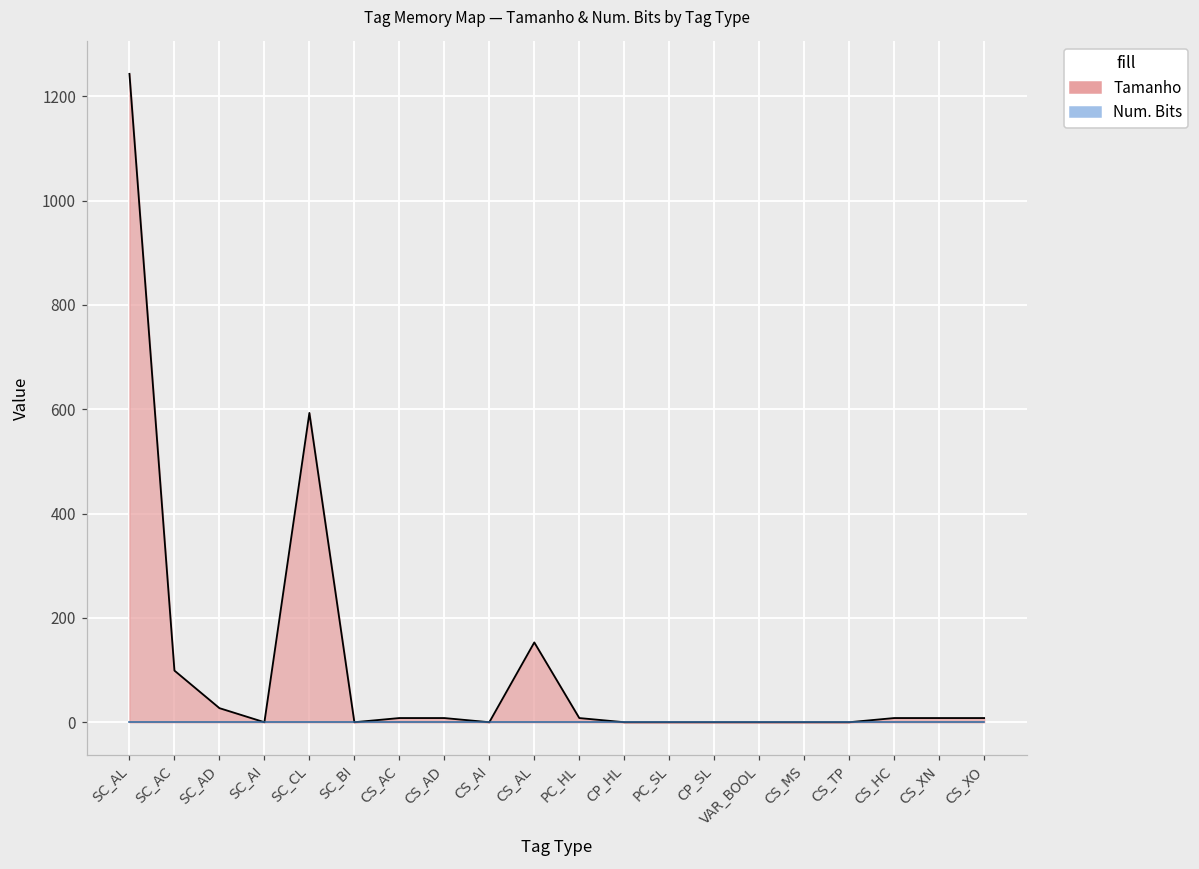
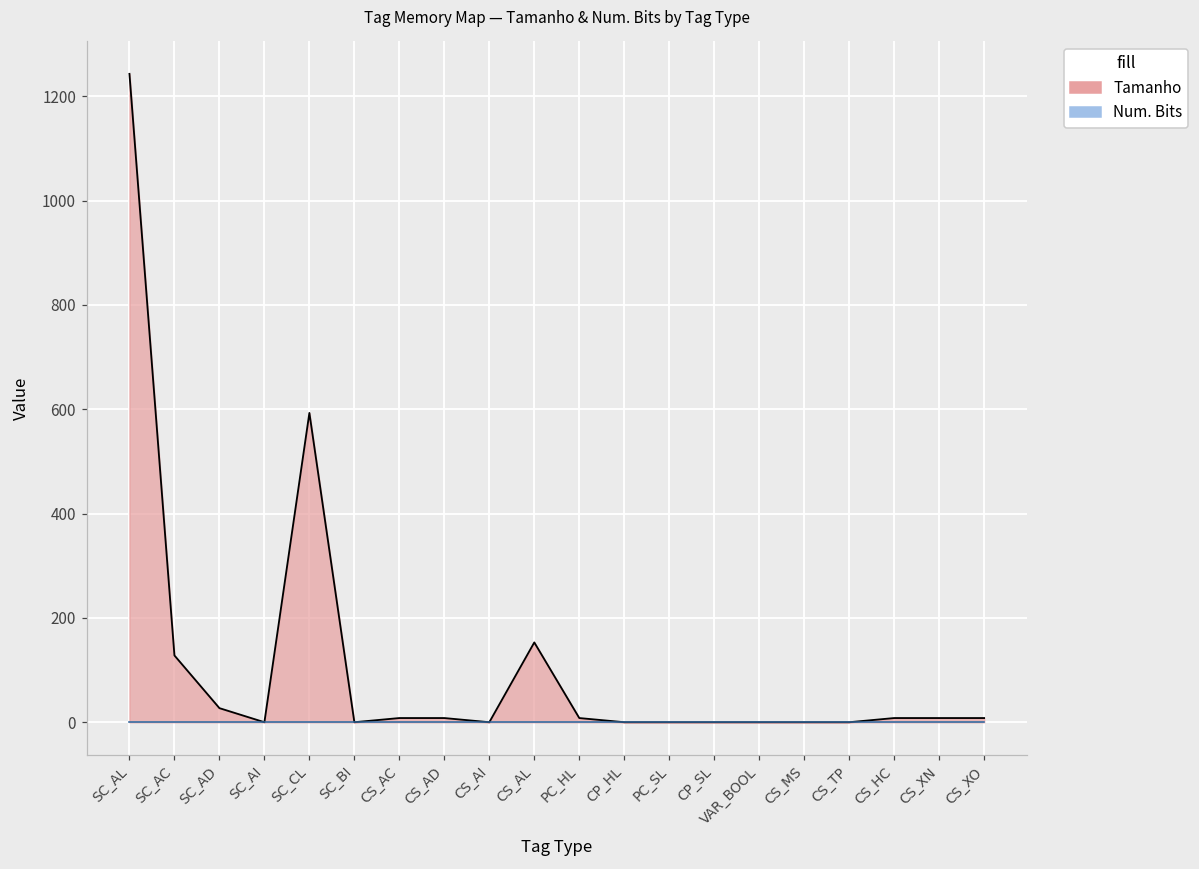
Tamanho, SC_AC: 100 -> 130
